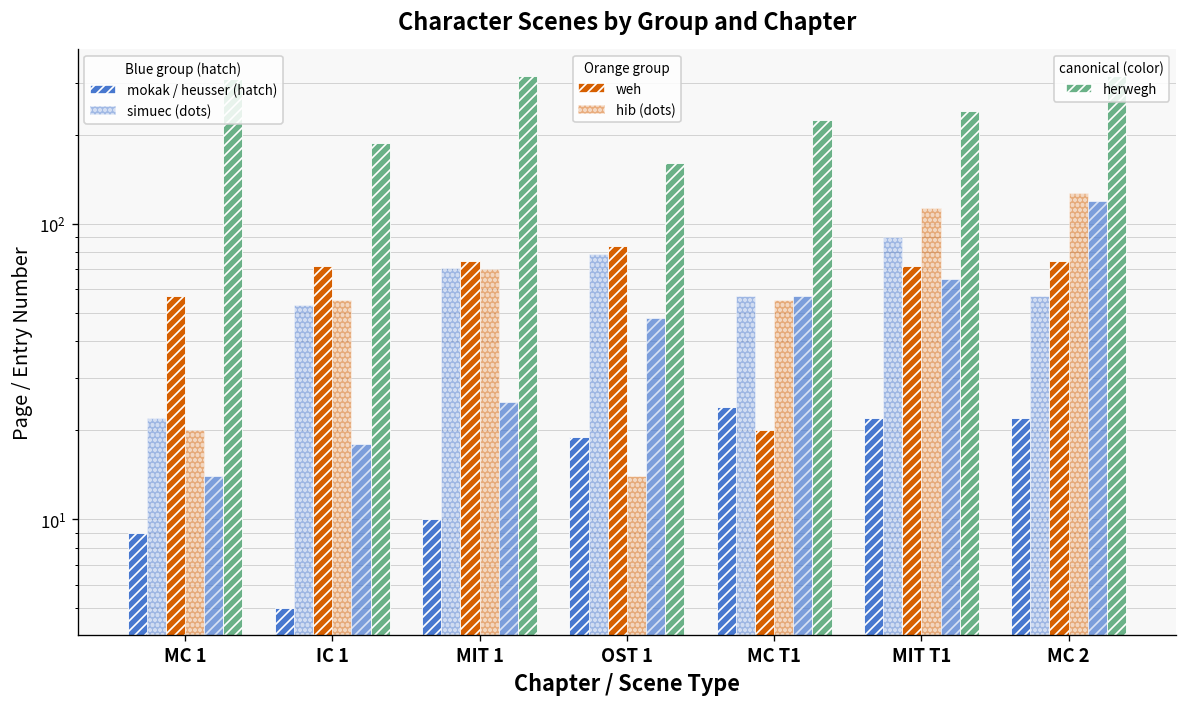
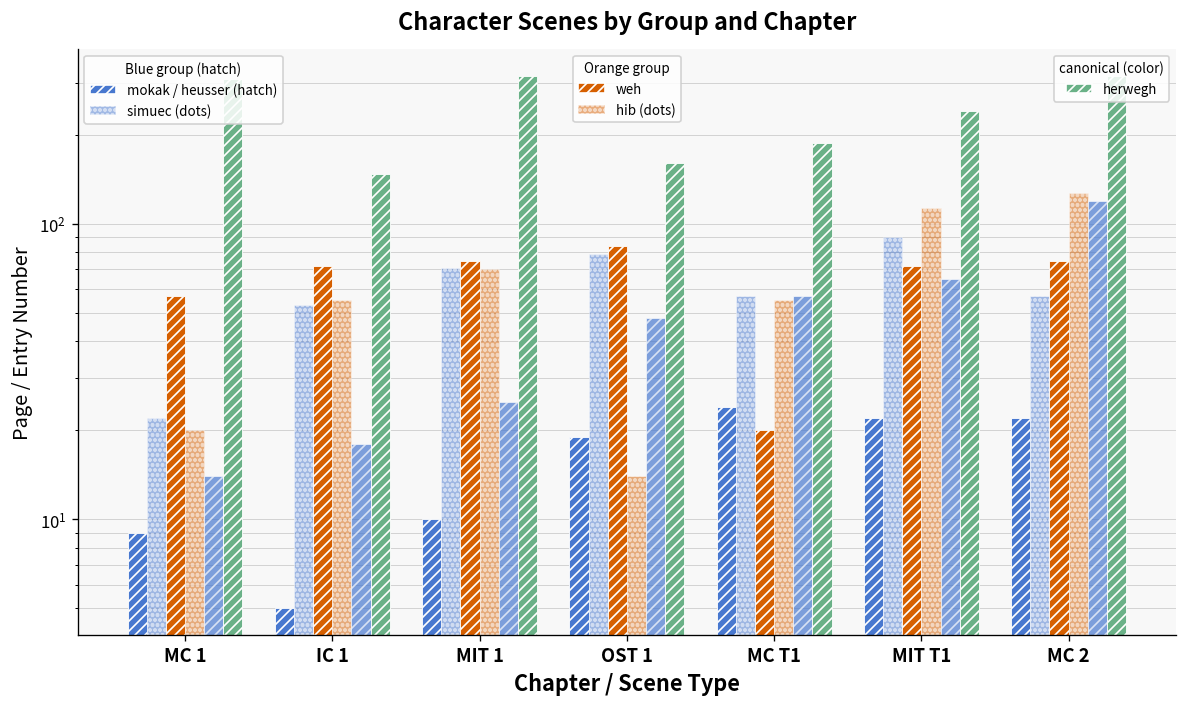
herwegh, IC 1: 190 -> 150
herwegh, MC T1: 220 -> 190
